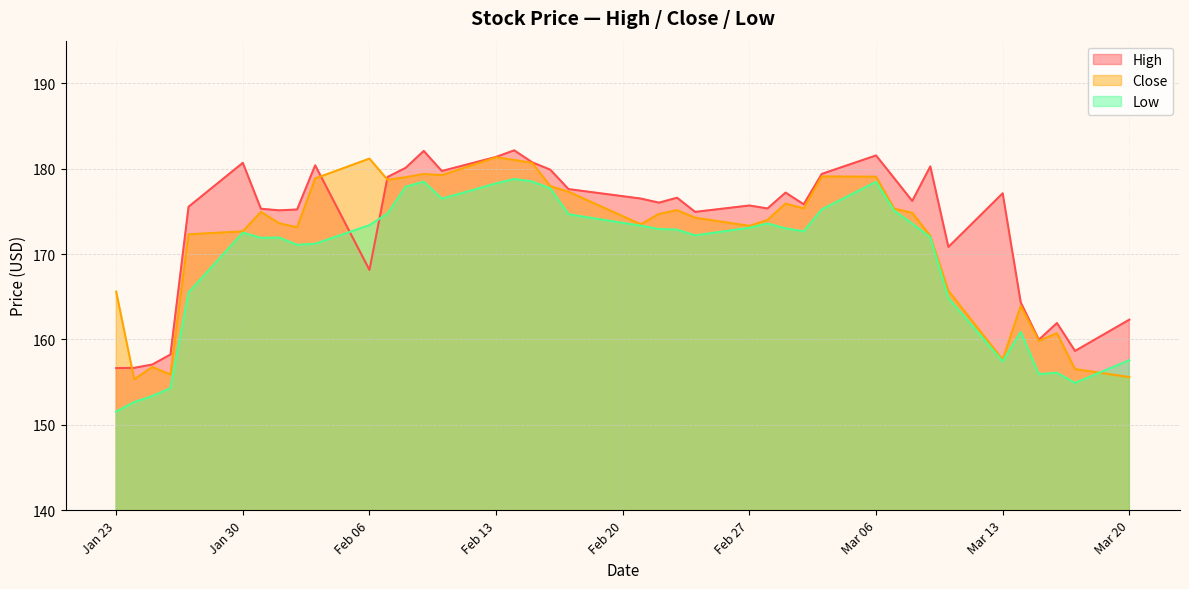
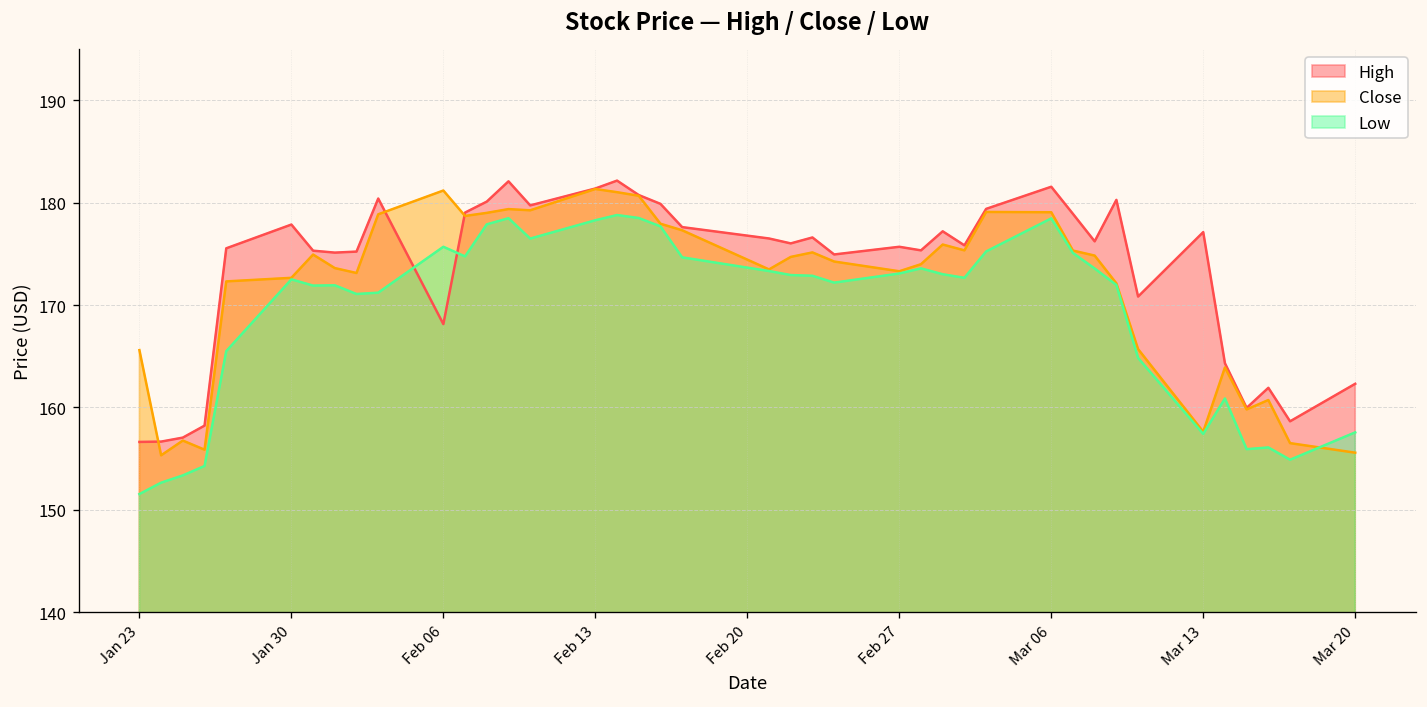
High, Jan 30: 181 -> 178
Low, Feb 06: 173 -> 176
